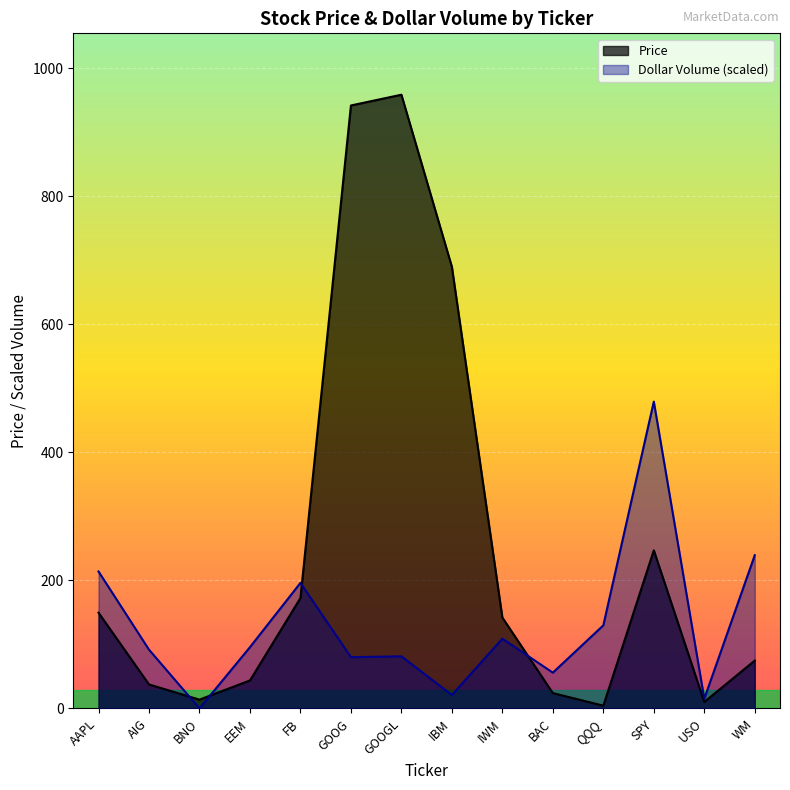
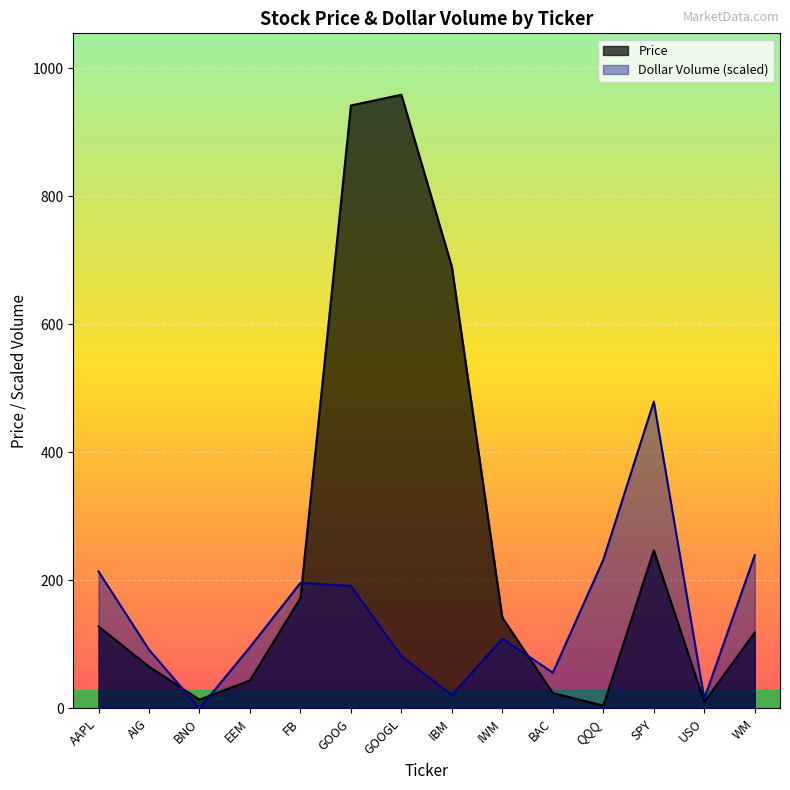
Price, AAPL: 150 -> 130
Price, AIG: 40 -> 70
Dollar Volume (scaled), GOOG: 80 -> 190
Dollar Volume (scaled), QQQ: 130 -> 230
Price, WM: 70 -> 120
